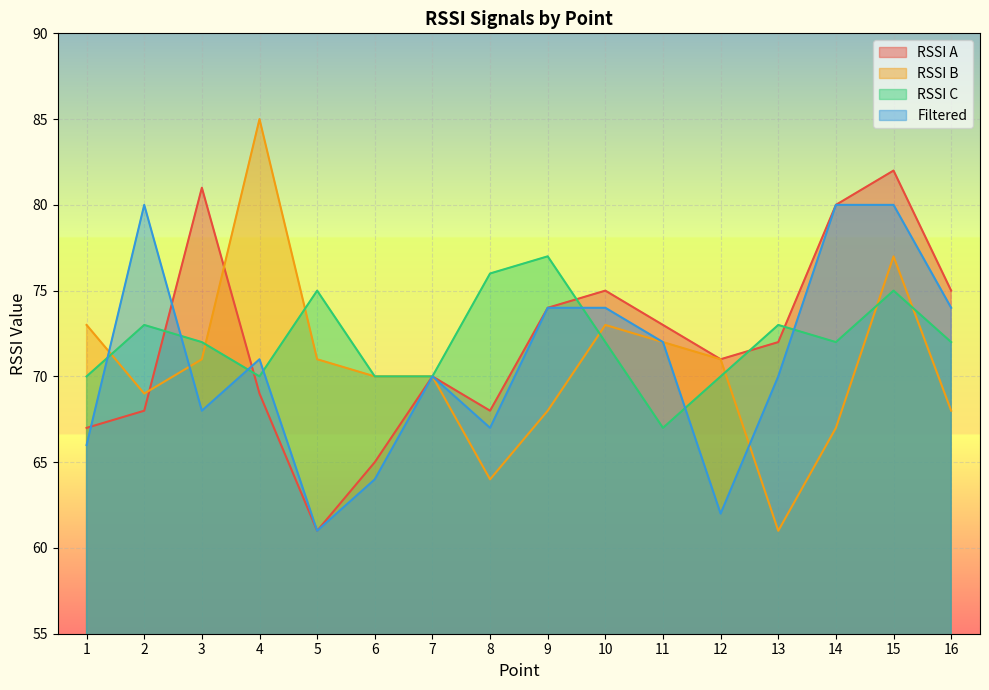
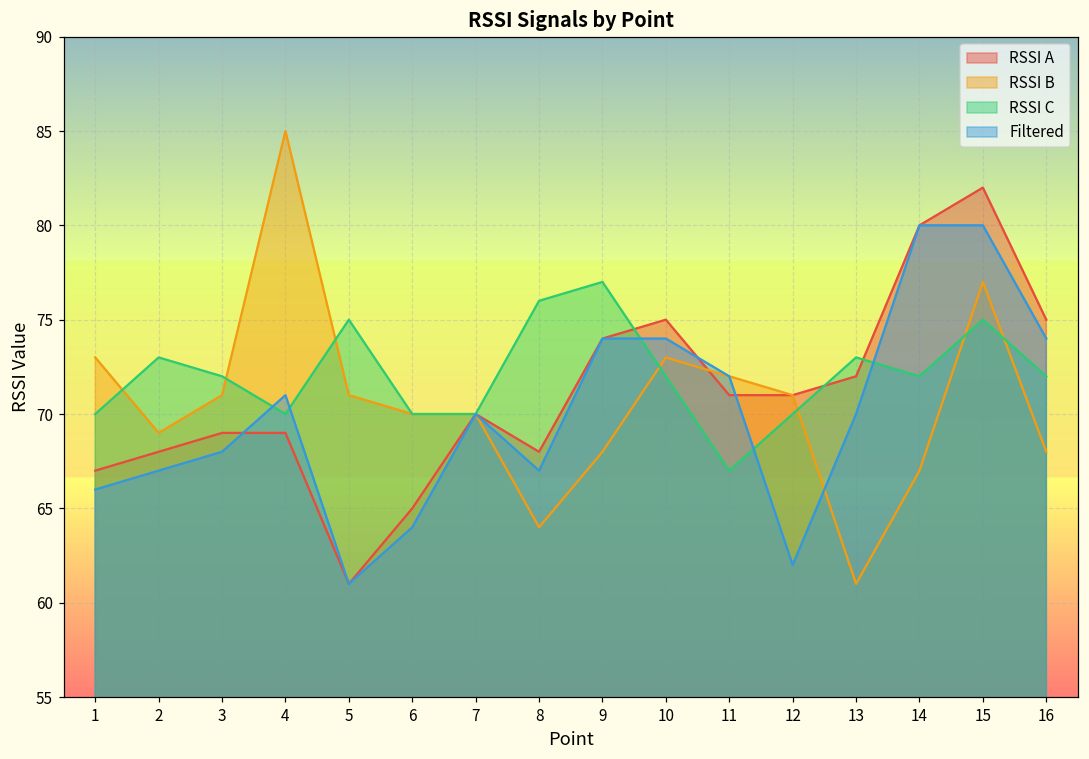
Filtered, 2: 80 -> 67
RSSI A, 3: 81 -> 69
RSSI A, 11: 73 -> 71
